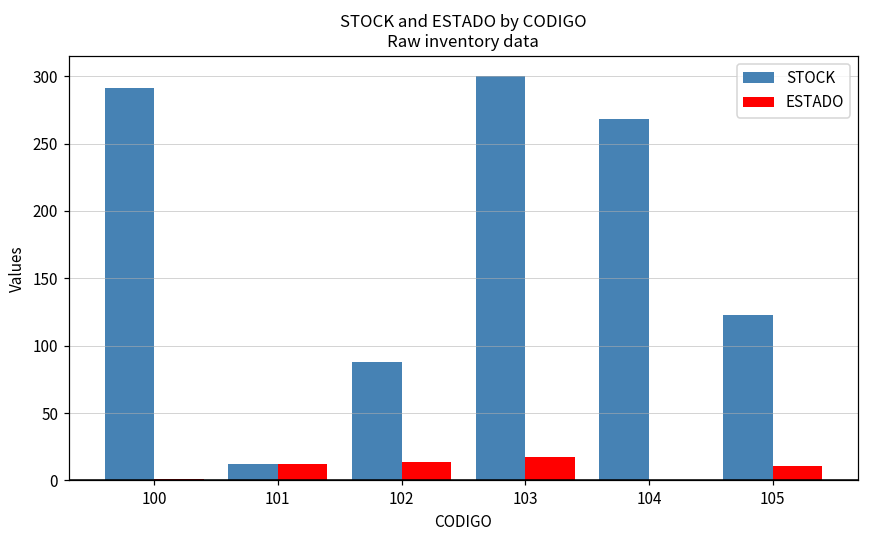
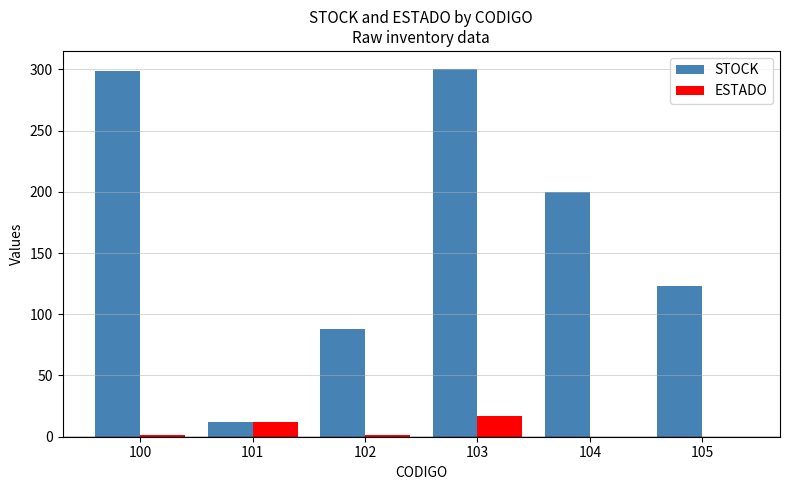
STOCK, 100: 291 -> 299
ESTADO, 102: 14 -> 1
STOCK, 104: 268 -> 200
ESTADO, 105: 11 -> 0
